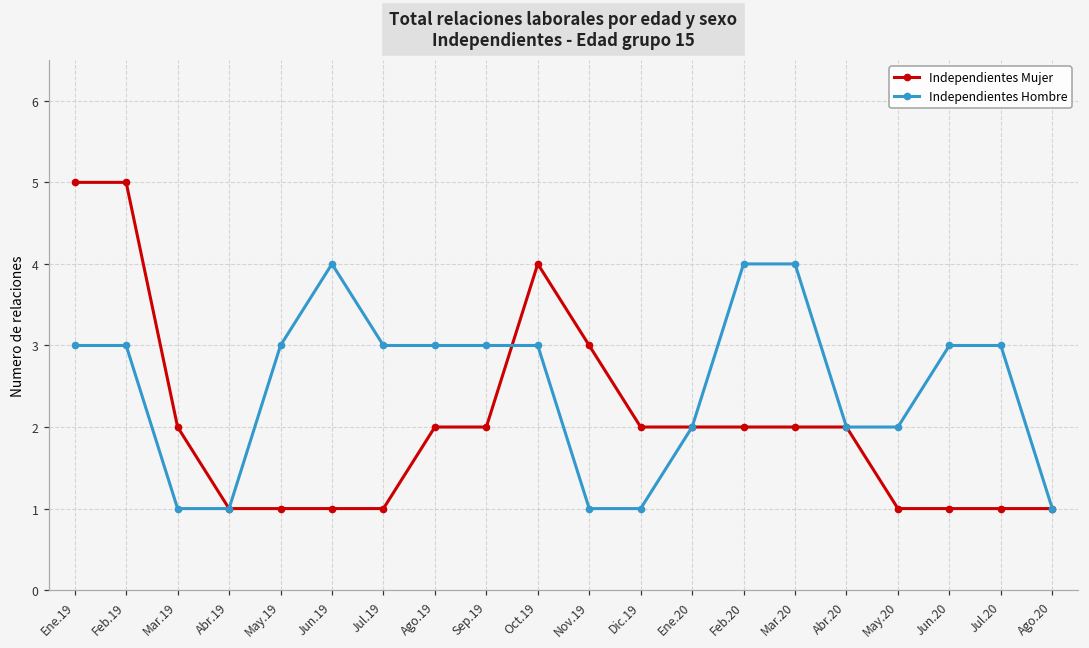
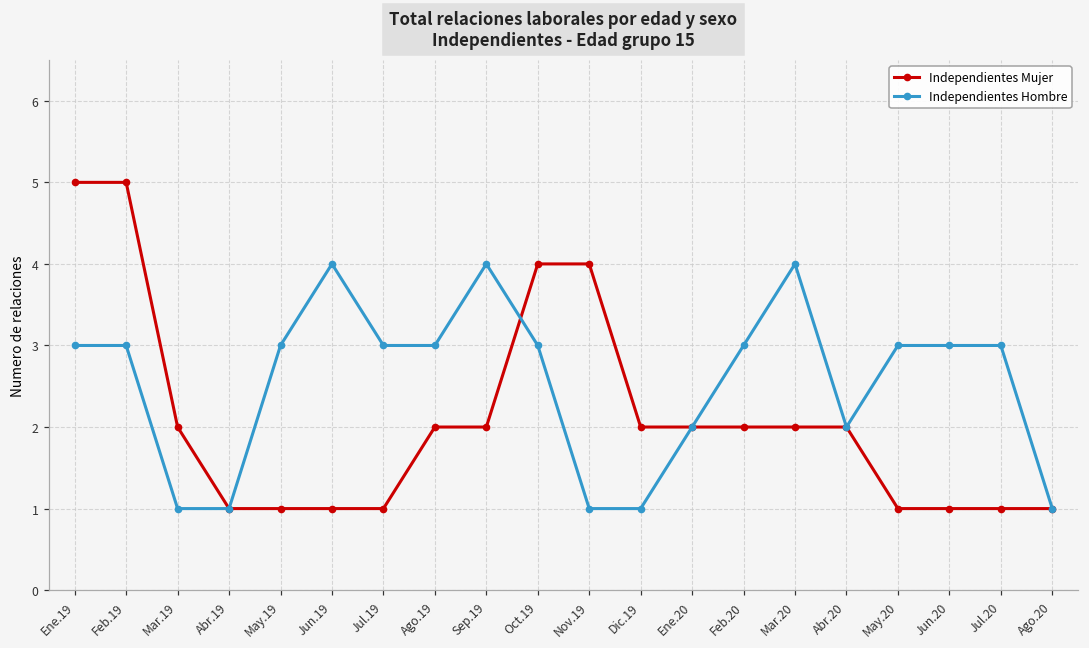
Independientes Hombre, Sep.19: 3 -> 4
Independientes Mujer, Nov.19: 3 -> 4
Independientes Hombre, Feb.20: 4 -> 3
Independientes Hombre, May.20: 2 -> 3
